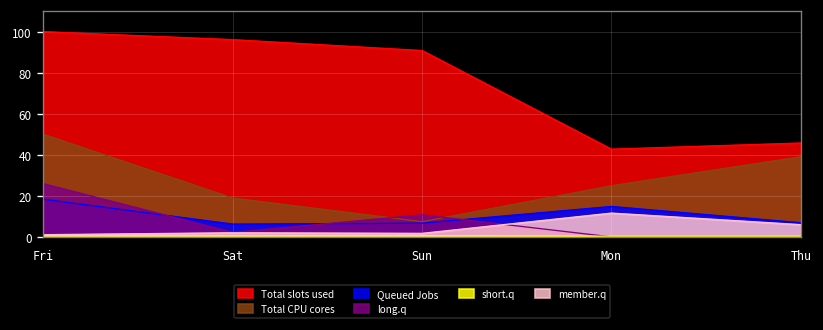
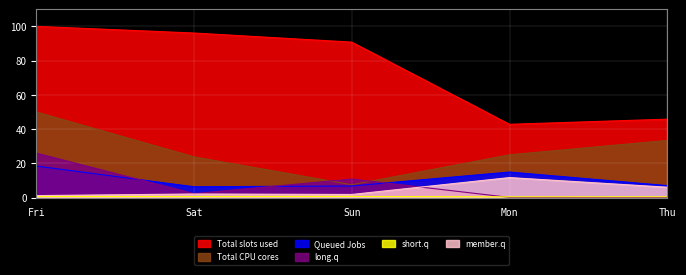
Total CPU cores, Sat: 19 -> 24
Total CPU cores, Thu: 39 -> 33
